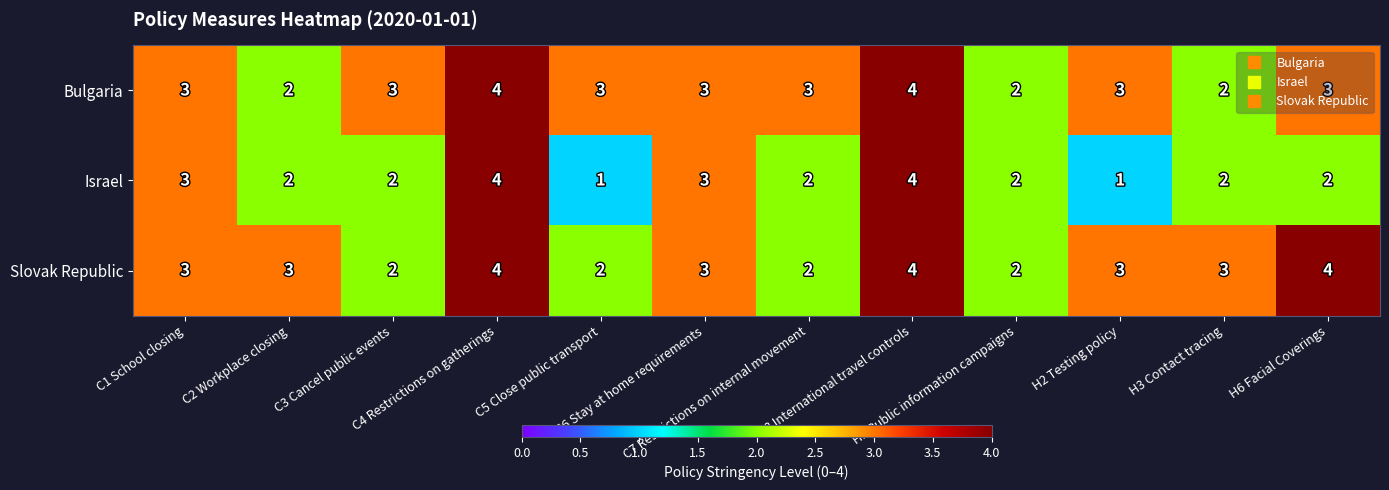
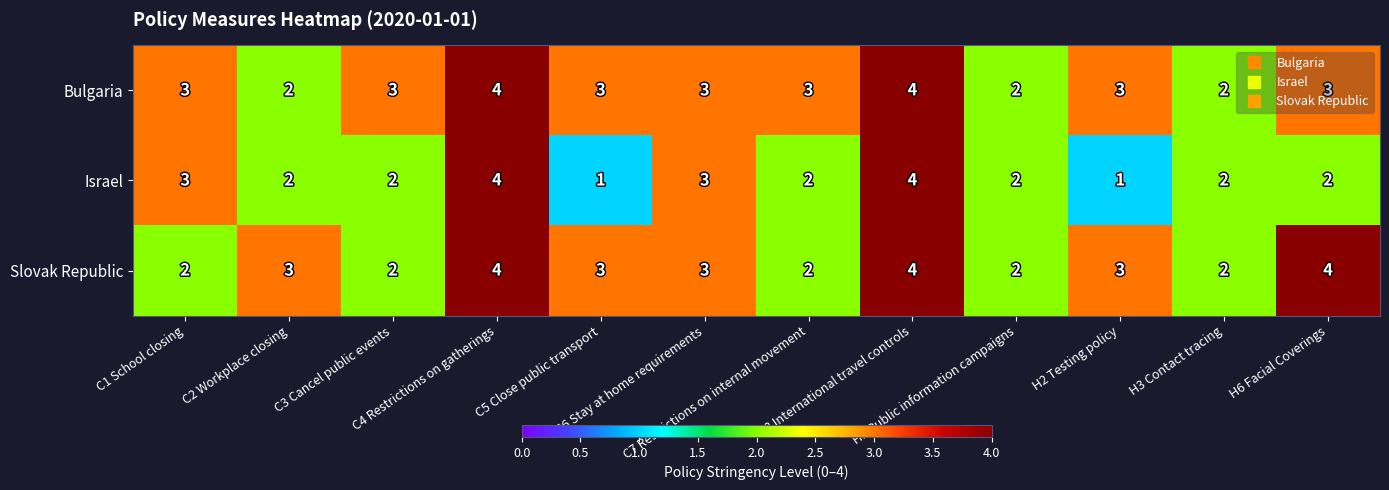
Slovak Republic, C1 School closing: 3 -> 2
Slovak Republic, C5 Close public transport: 2 -> 3
Slovak Republic, H3 Contact tracing: 3 -> 2
